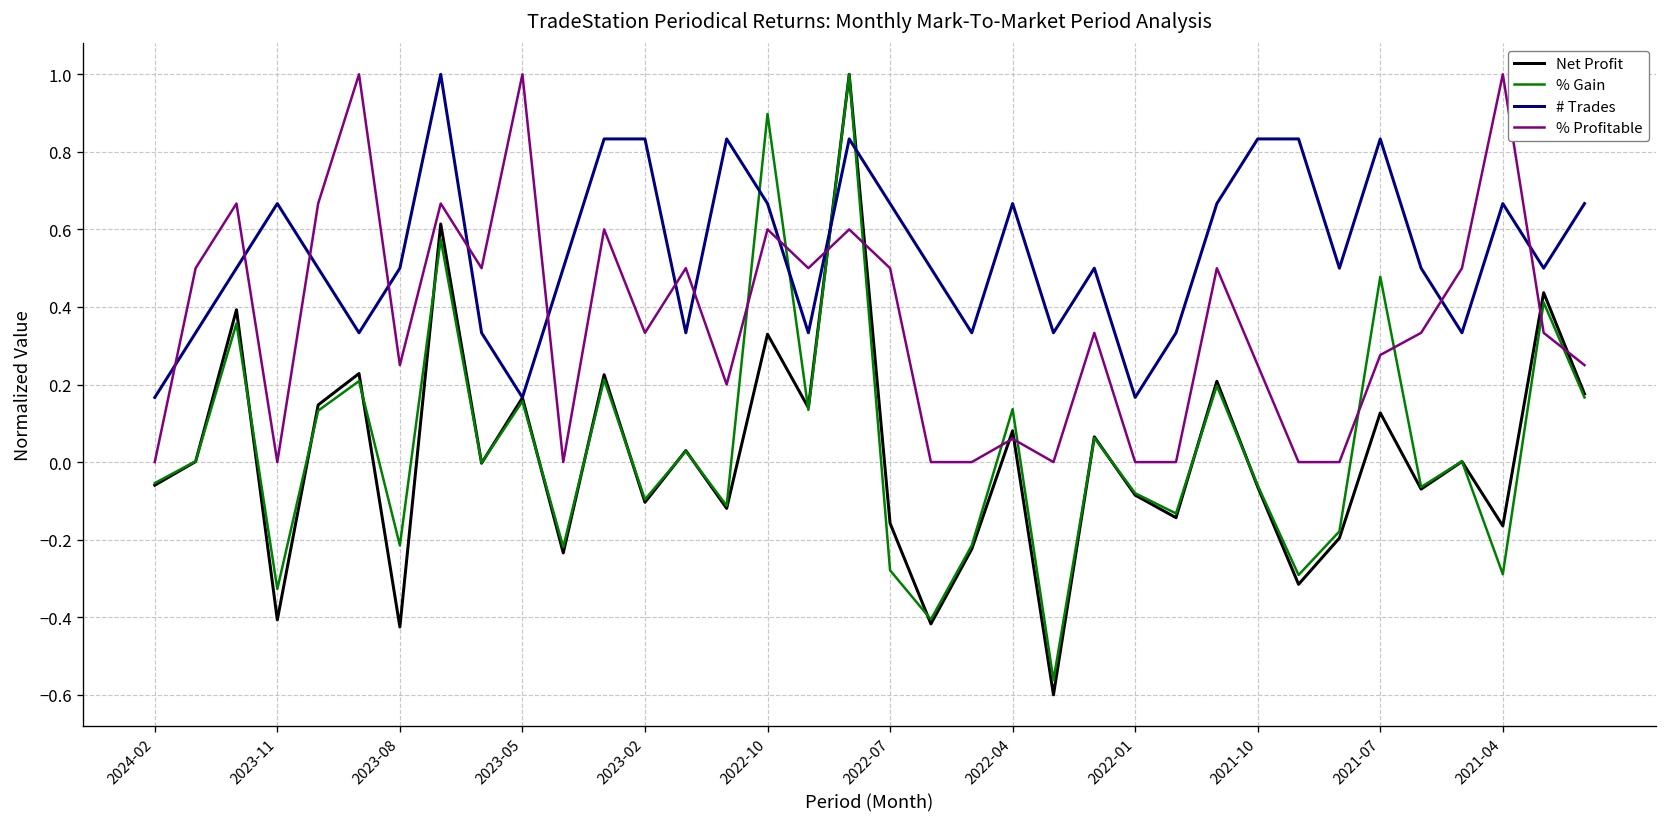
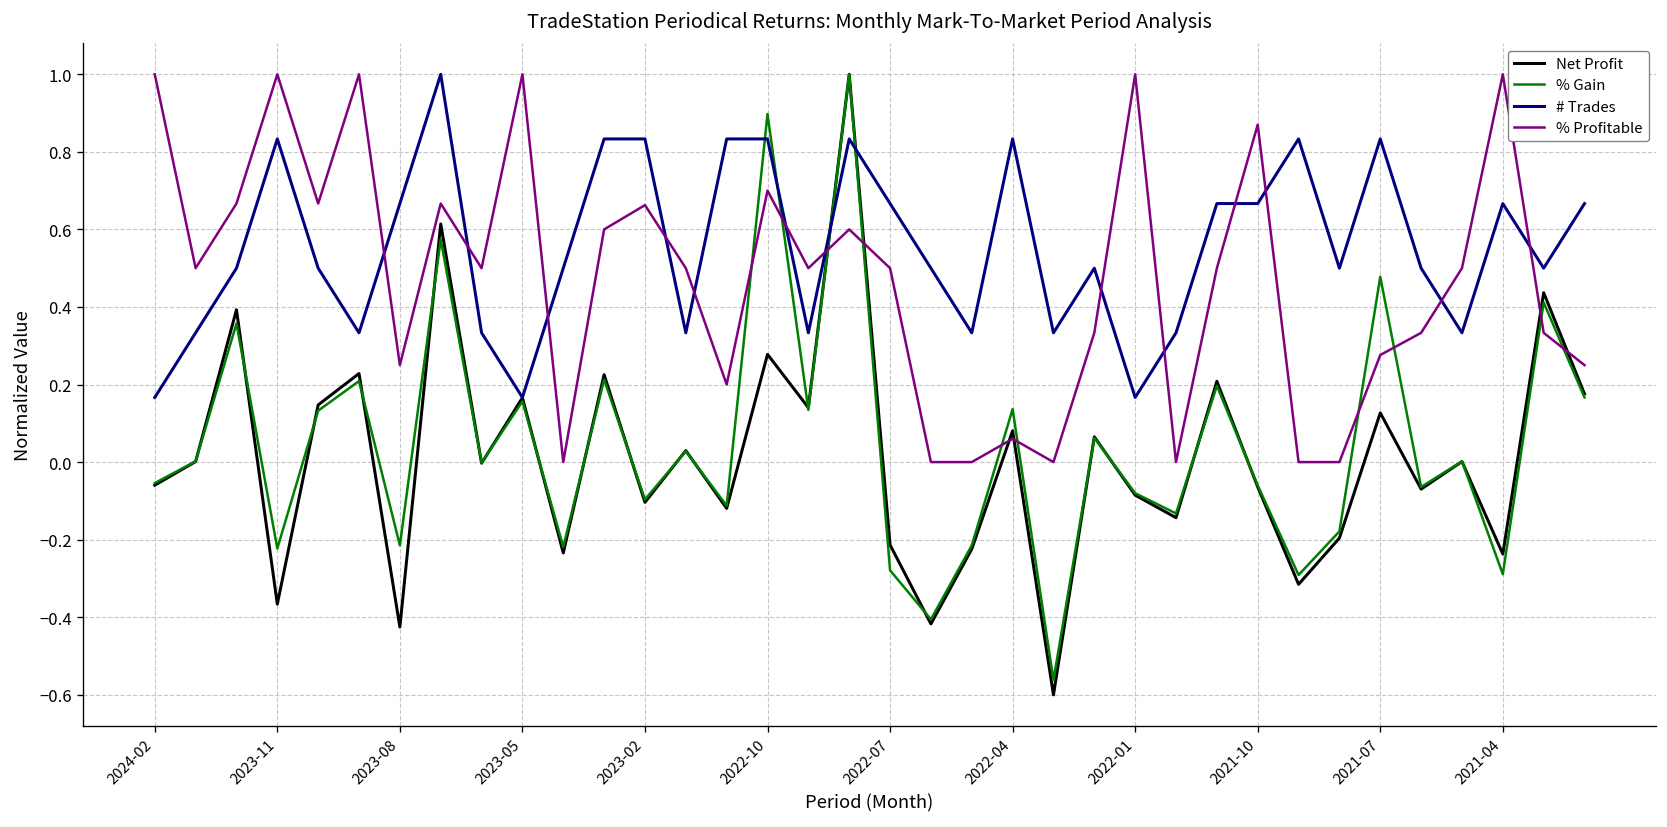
% Profitable, 2024-02: 0 -> 1
Net Profit, 2023-11: -0.41 -> -0.37
% Gain, 2023-11: -0.33 -> -0.22
# Trades, 2023-11: 0.67 -> 0.83
% Profitable, 2023-11: 0 -> 1
# Trades, 2023-08: 0.50 -> 0.67
% Profitable, 2023-02: 0.33 -> 0.66
Net Profit, 2022-10: 0.33 -> 0.28
# Trades, 2022-10: 0.67 -> 0.83
% Profitable, 2022-10: 0.6 -> 0.7
Net Profit, 2022-07: -0.16 -> -0.21
# Trades, 2022-04: 0.67 -> 0.83
% Profitable, 2022-01: 0 -> 1
# Trades, 2021-10: 0.83 -> 0.67
% Profitable, 2021-10: 0.25 -> 0.87
Net Profit, 2021-04: -0.16 -> -0.24
